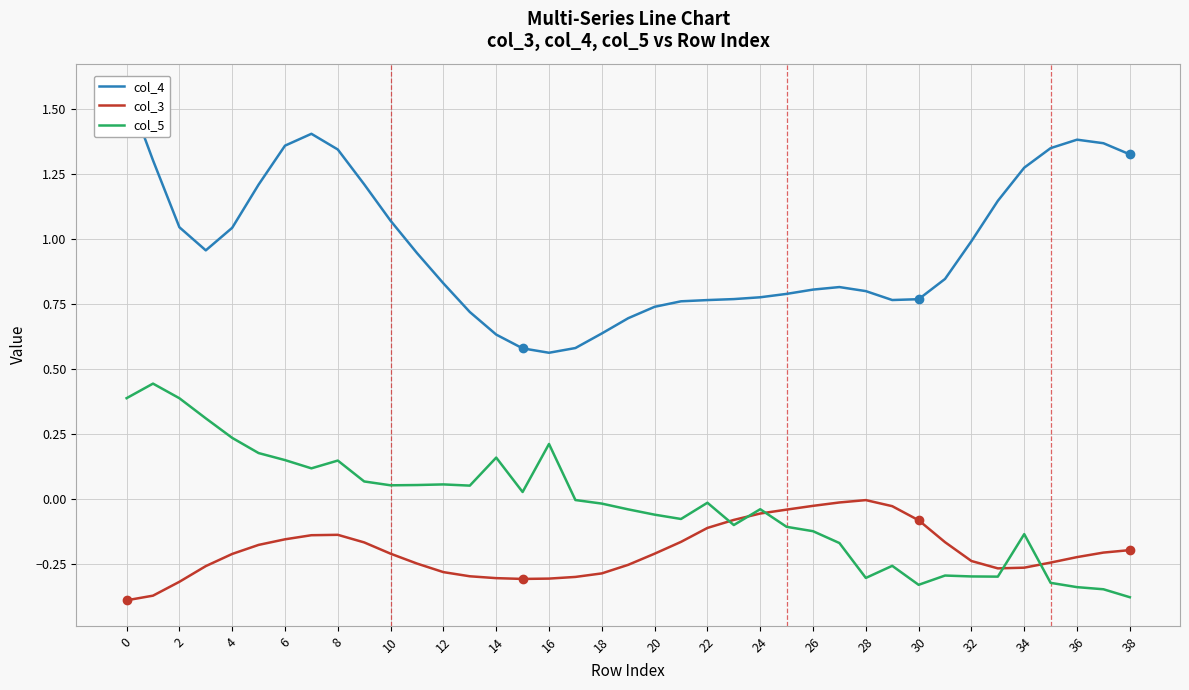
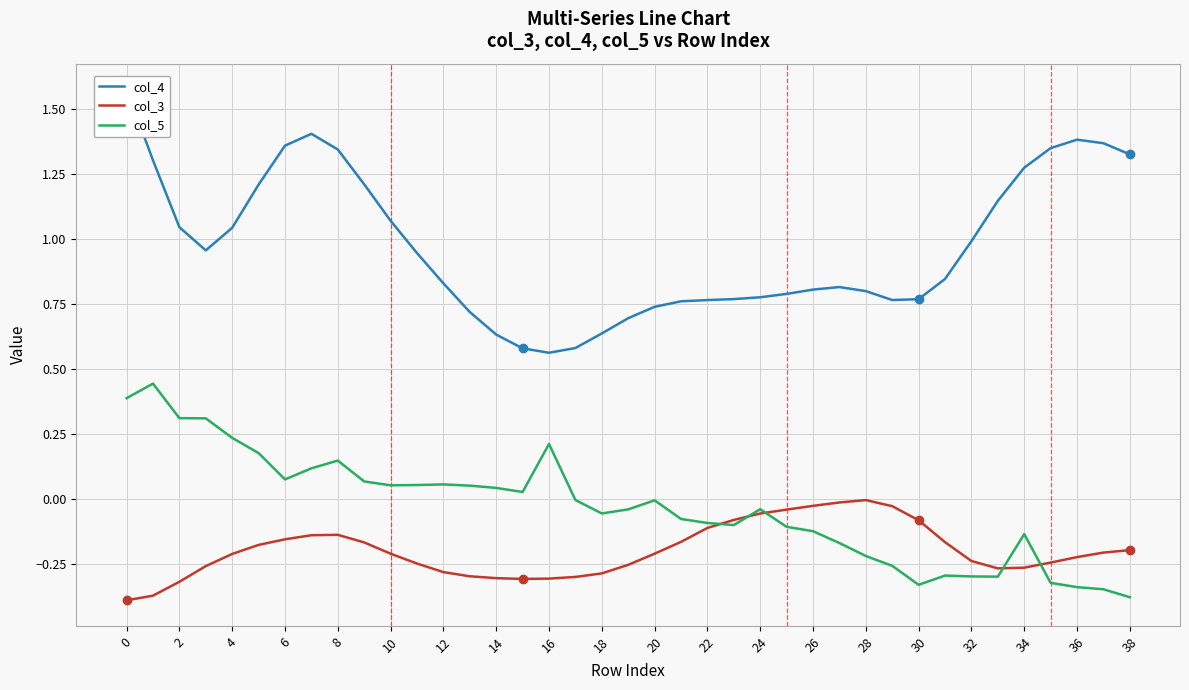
col_5, 2: 0.39 -> 0.31
col_5, 6: 0.15 -> 0.07
col_5, 14: 0.16 -> 0.04
col_5, 18: -0.02 -> -0.06
col_5, 20: -0.06 -> -0.01
col_5, 22: -0.02 -> -0.09
col_5, 28: -0.31 -> -0.22
